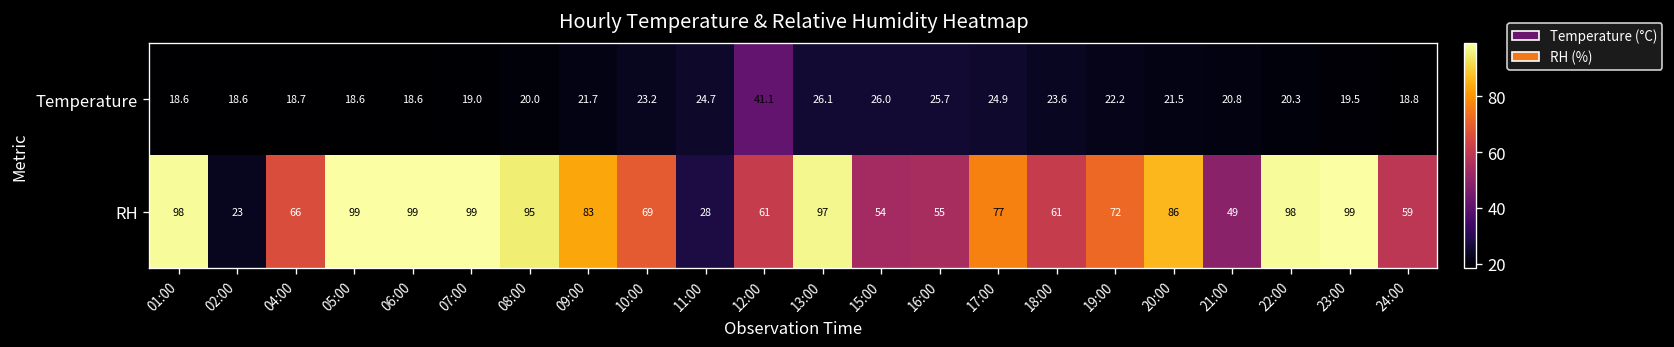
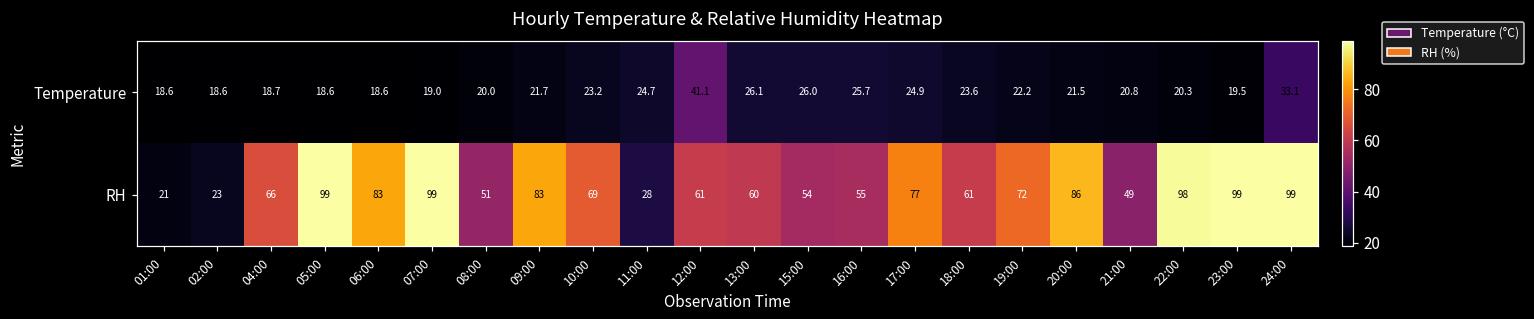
Temperature, 24:00: 18.8 -> 33.1
RH, 01:00: 98 -> 21
RH, 06:00: 99 -> 83
RH, 08:00: 95 -> 51
RH, 13:00: 97 -> 60
RH, 24:00: 59 -> 99
